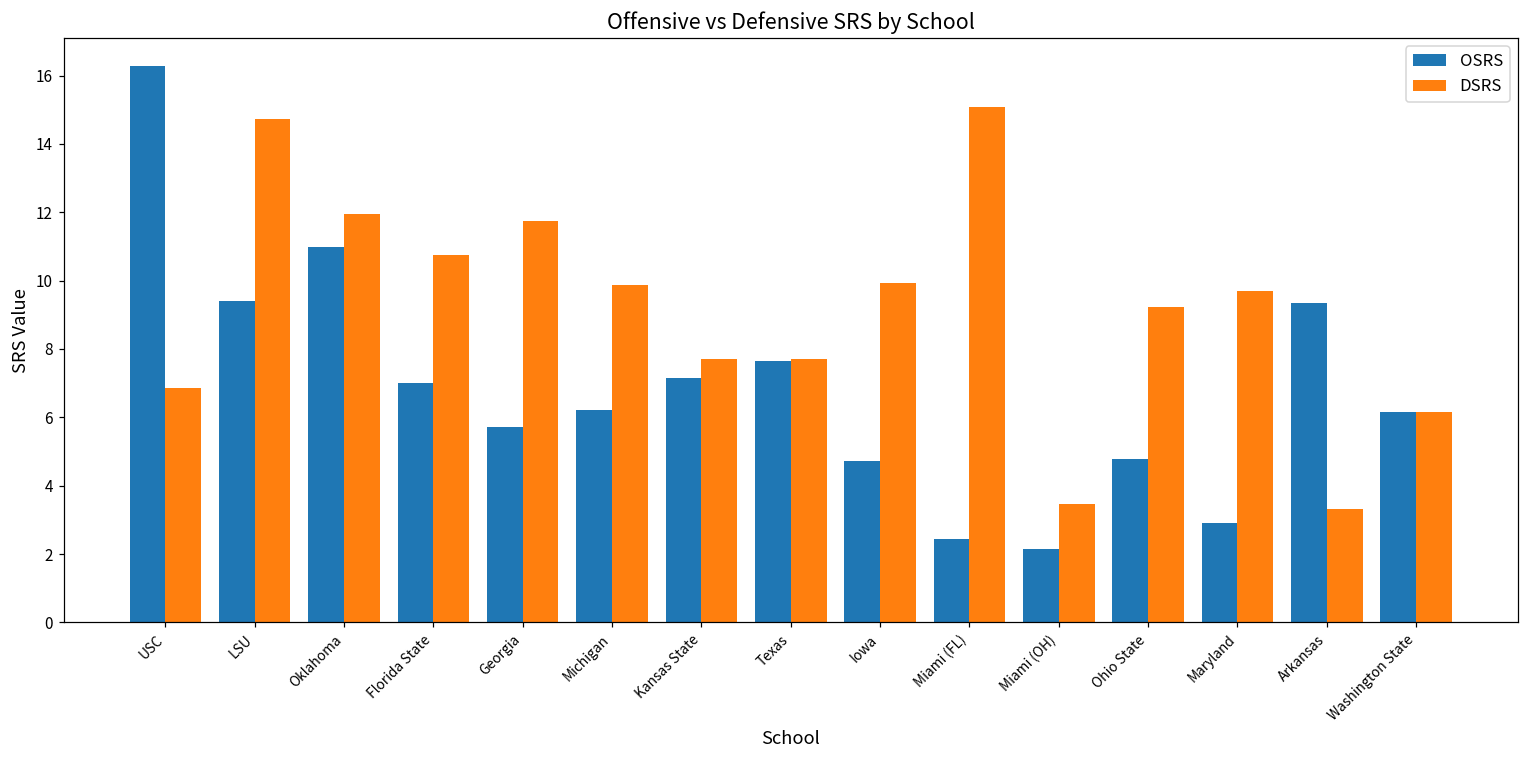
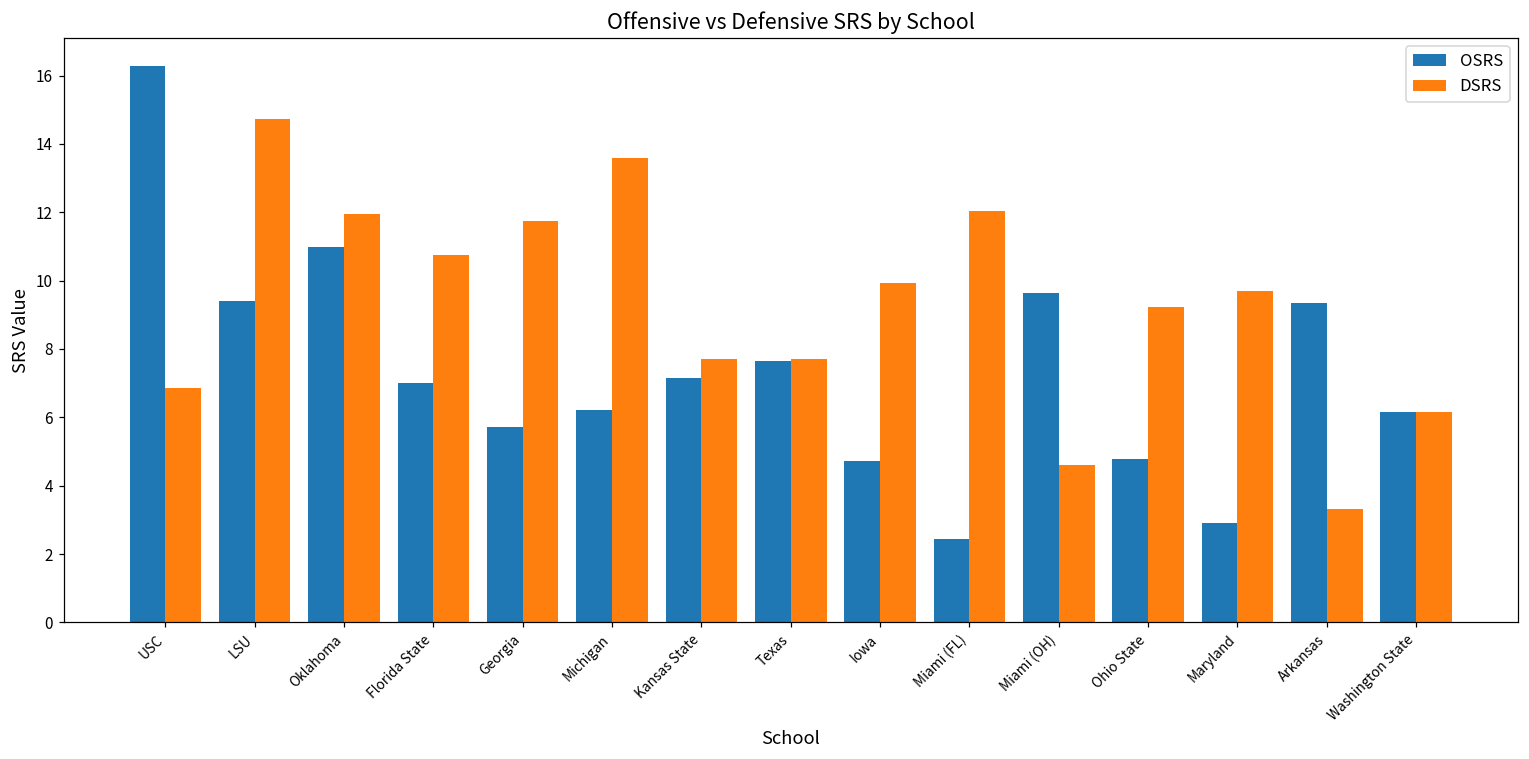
DSRS, Michigan: 9.9 -> 13.6
DSRS, Miami (FL): 15.1 -> 12.0
OSRS, Miami (OH): 2.1 -> 9.6
DSRS, Miami (OH): 3.5 -> 4.6
